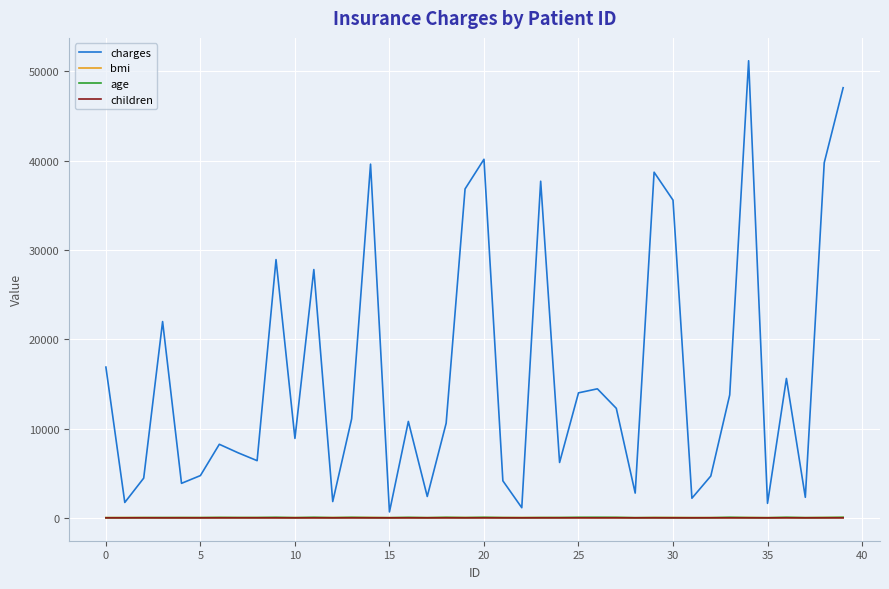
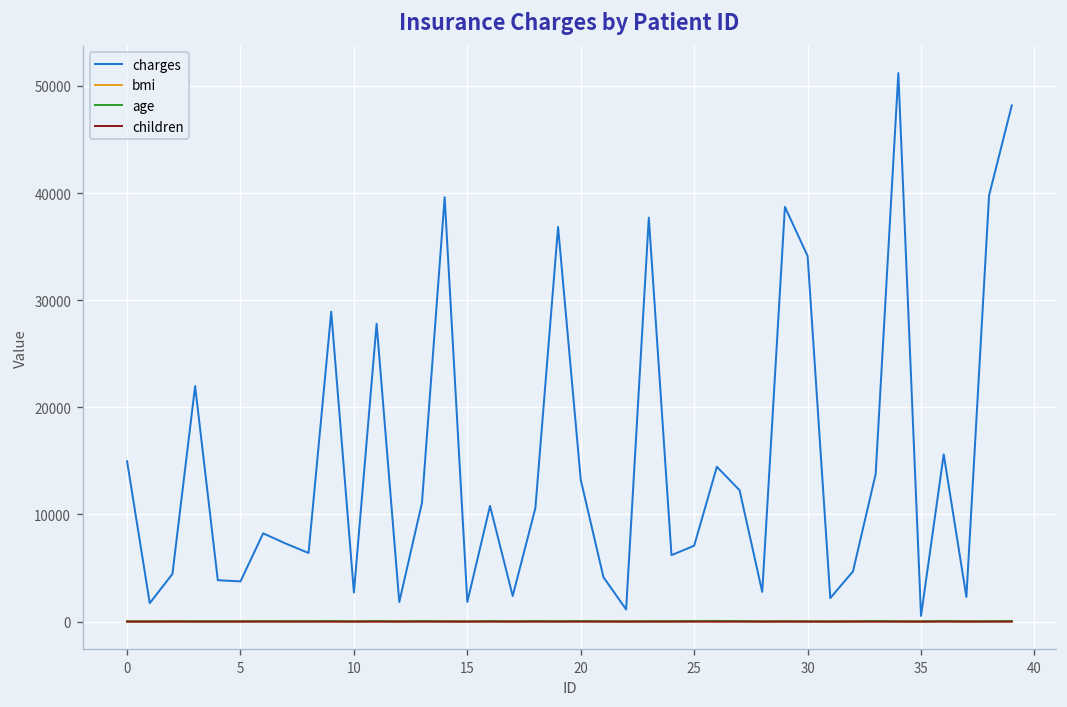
charges, 0: 17000 -> 15000
charges, 5: 5000 -> 4000
charges, 10: 9000 -> 3000
charges, 15: 1000 -> 2000
charges, 20: 40000 -> 13000
charges, 25: 14000 -> 7000
charges, 30: 36000 -> 34000
charges, 35: 2000 -> 1000
